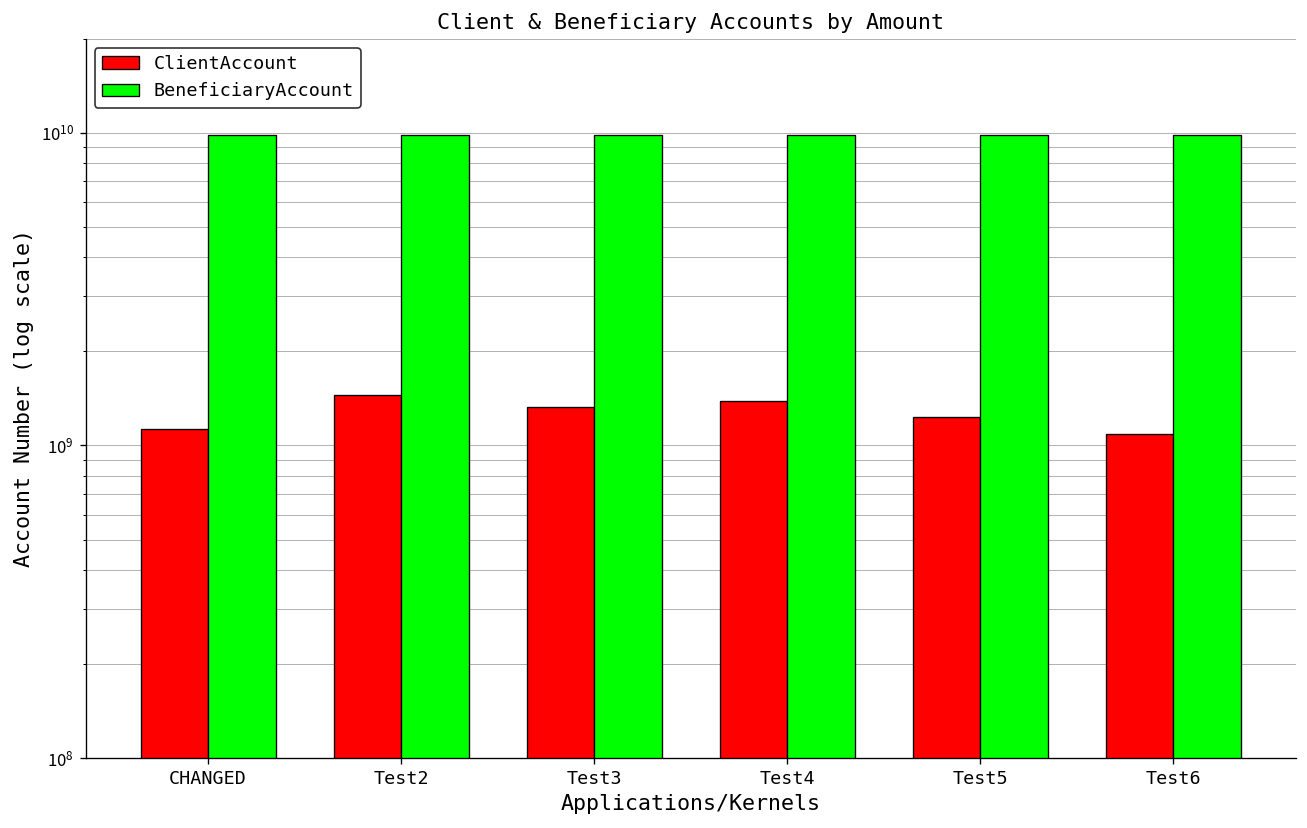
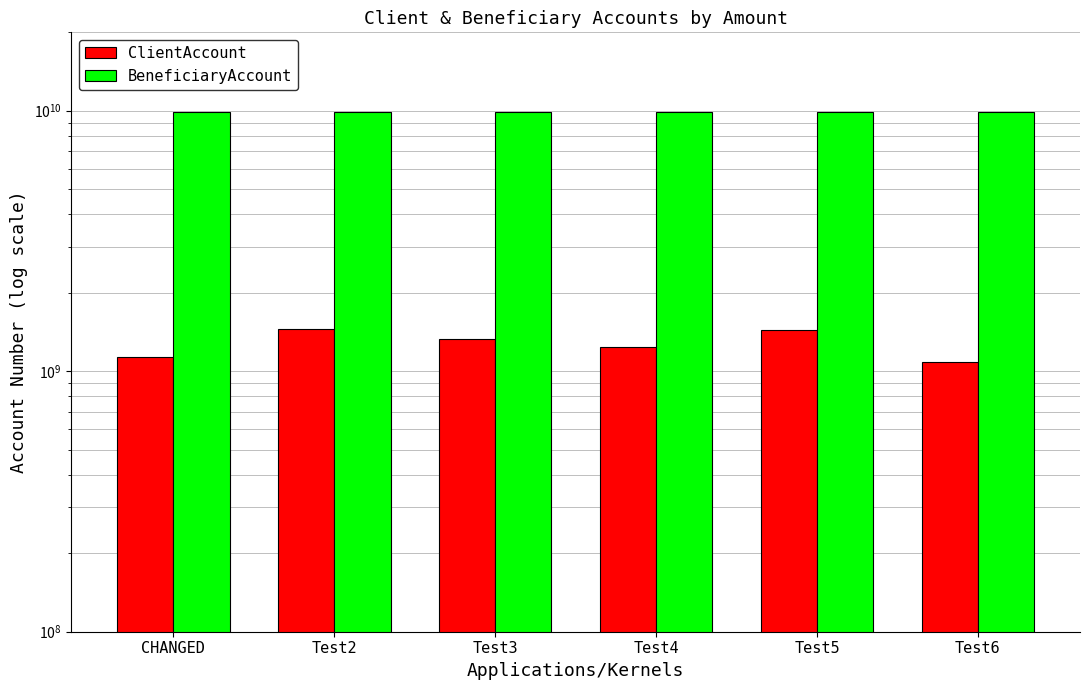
ClientAccount, Test4: 1400000000 -> 1200000000
ClientAccount, Test5: 1200000000 -> 1400000000
